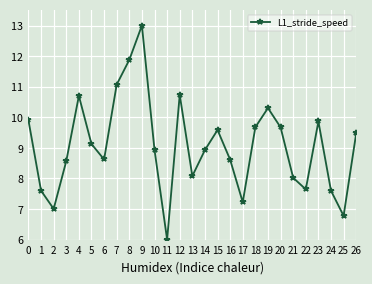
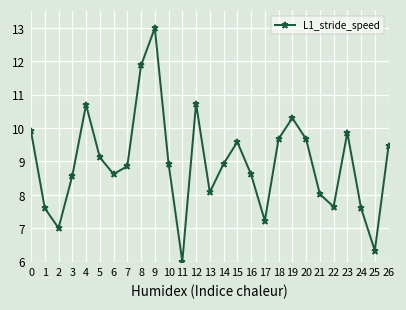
7: 11.1 -> 8.9
25: 6.8 -> 6.3
